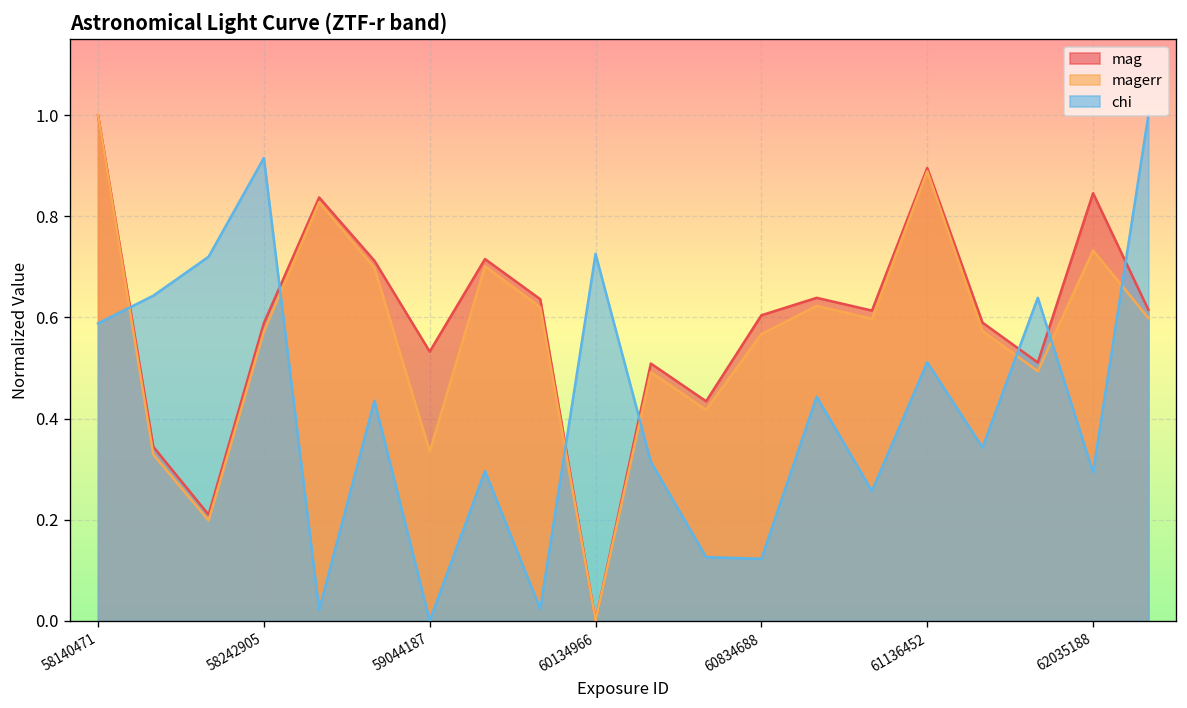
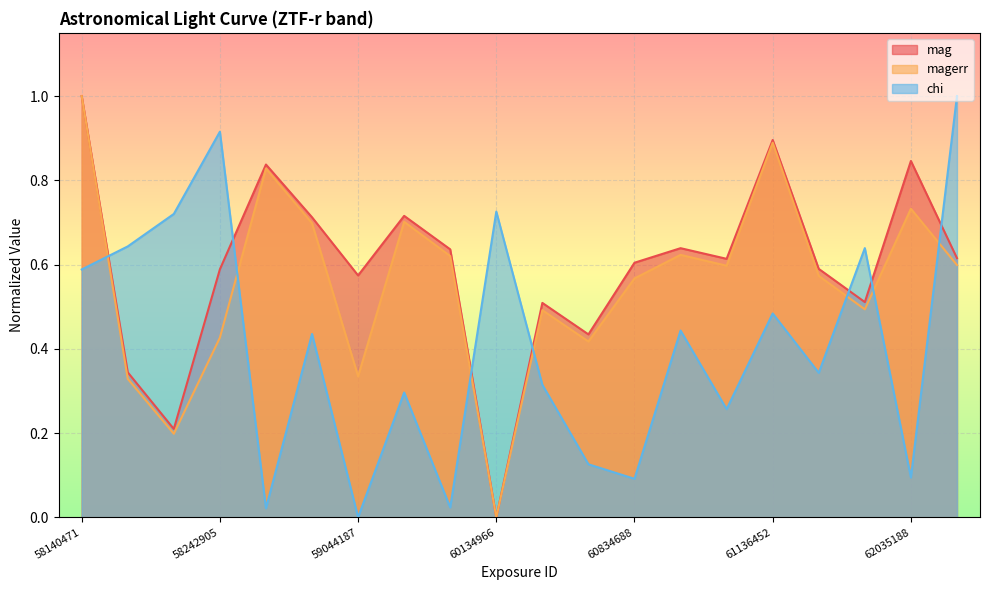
magerr, 58242905: 0.57 -> 0.43
mag, 59044187: 0.53 -> 0.57
chi, 60834688: 0.12 -> 0.09
chi, 61136452: 0.51 -> 0.48
chi, 62035188: 0.29 -> 0.09
